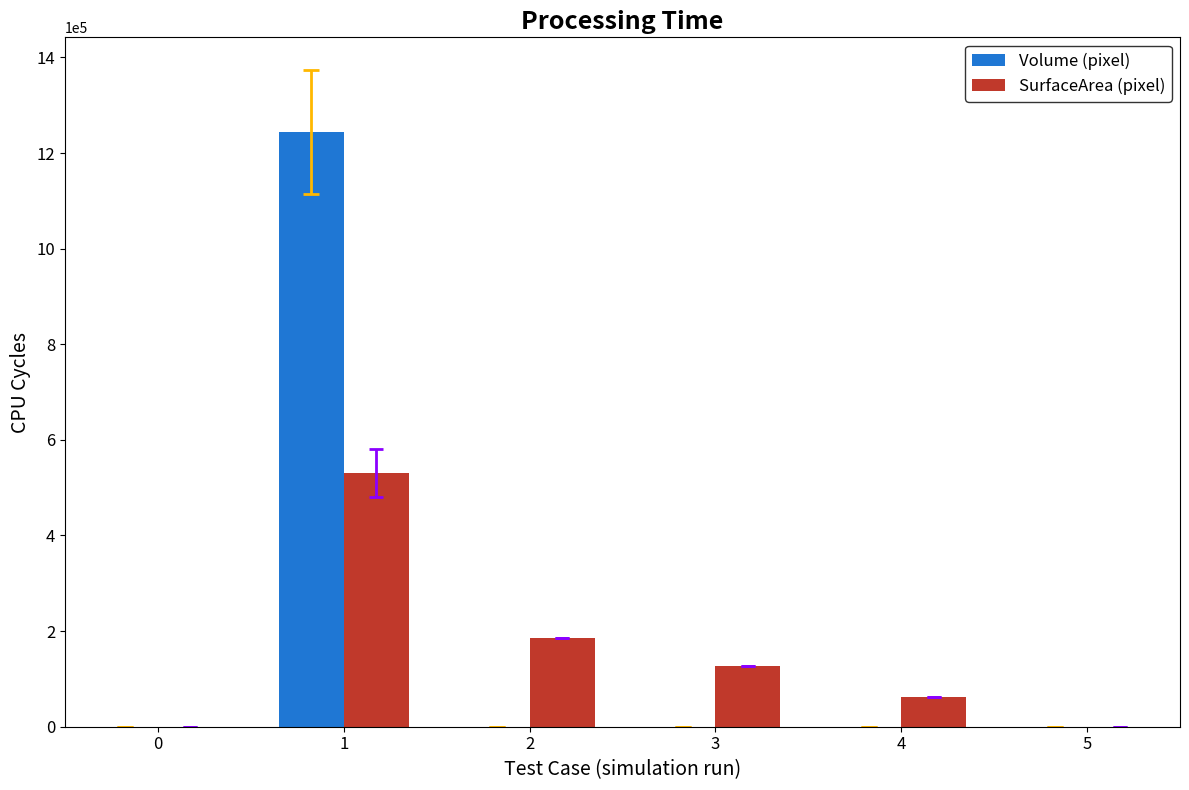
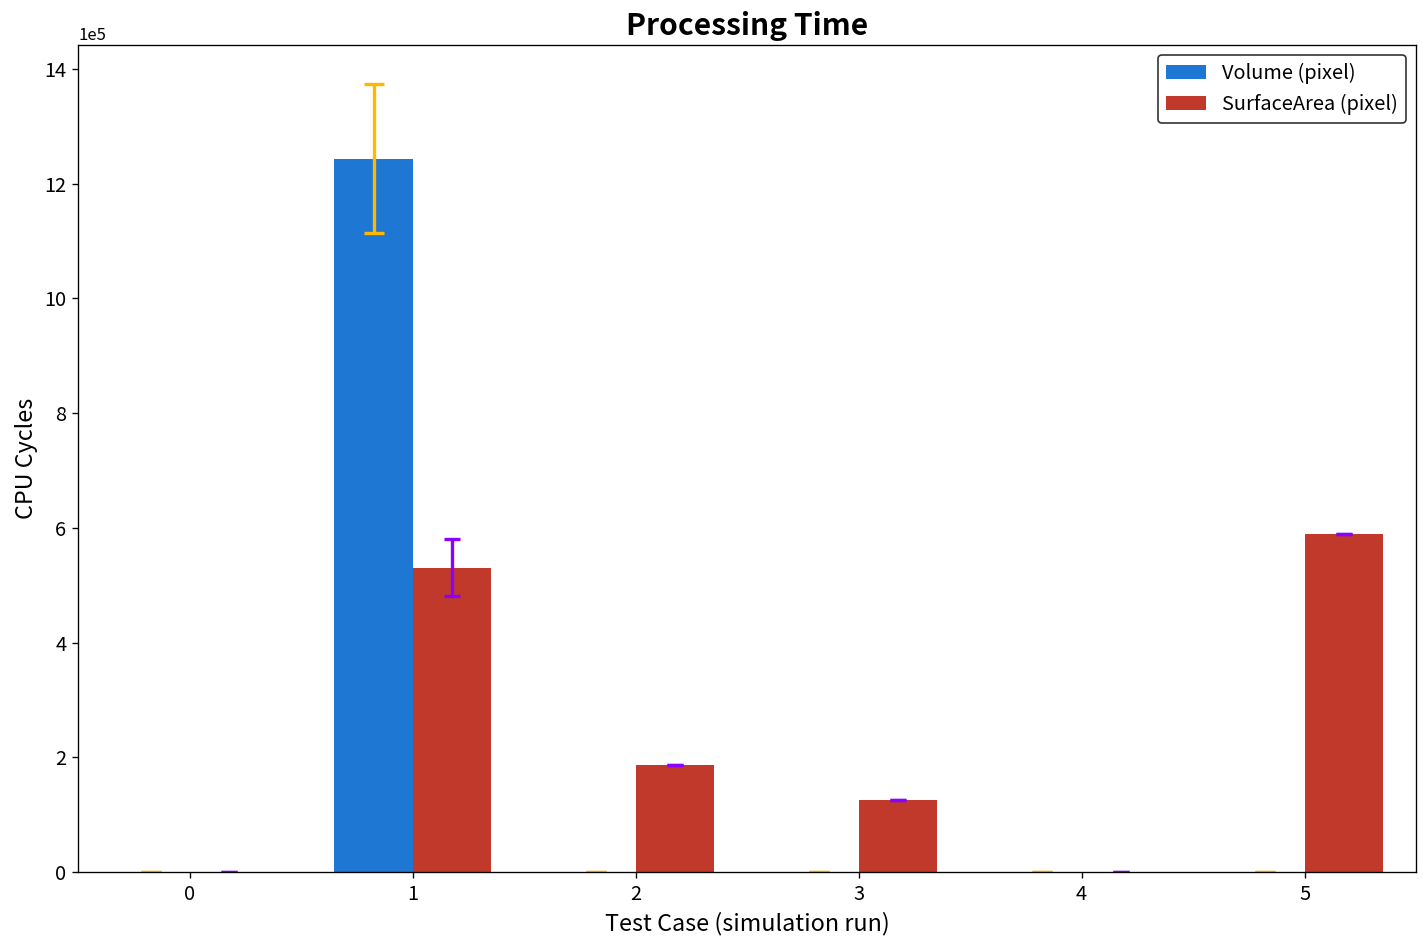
SurfaceArea (pixel), 4: 60000 -> 0
SurfaceArea (pixel), 5: 0 -> 590000
